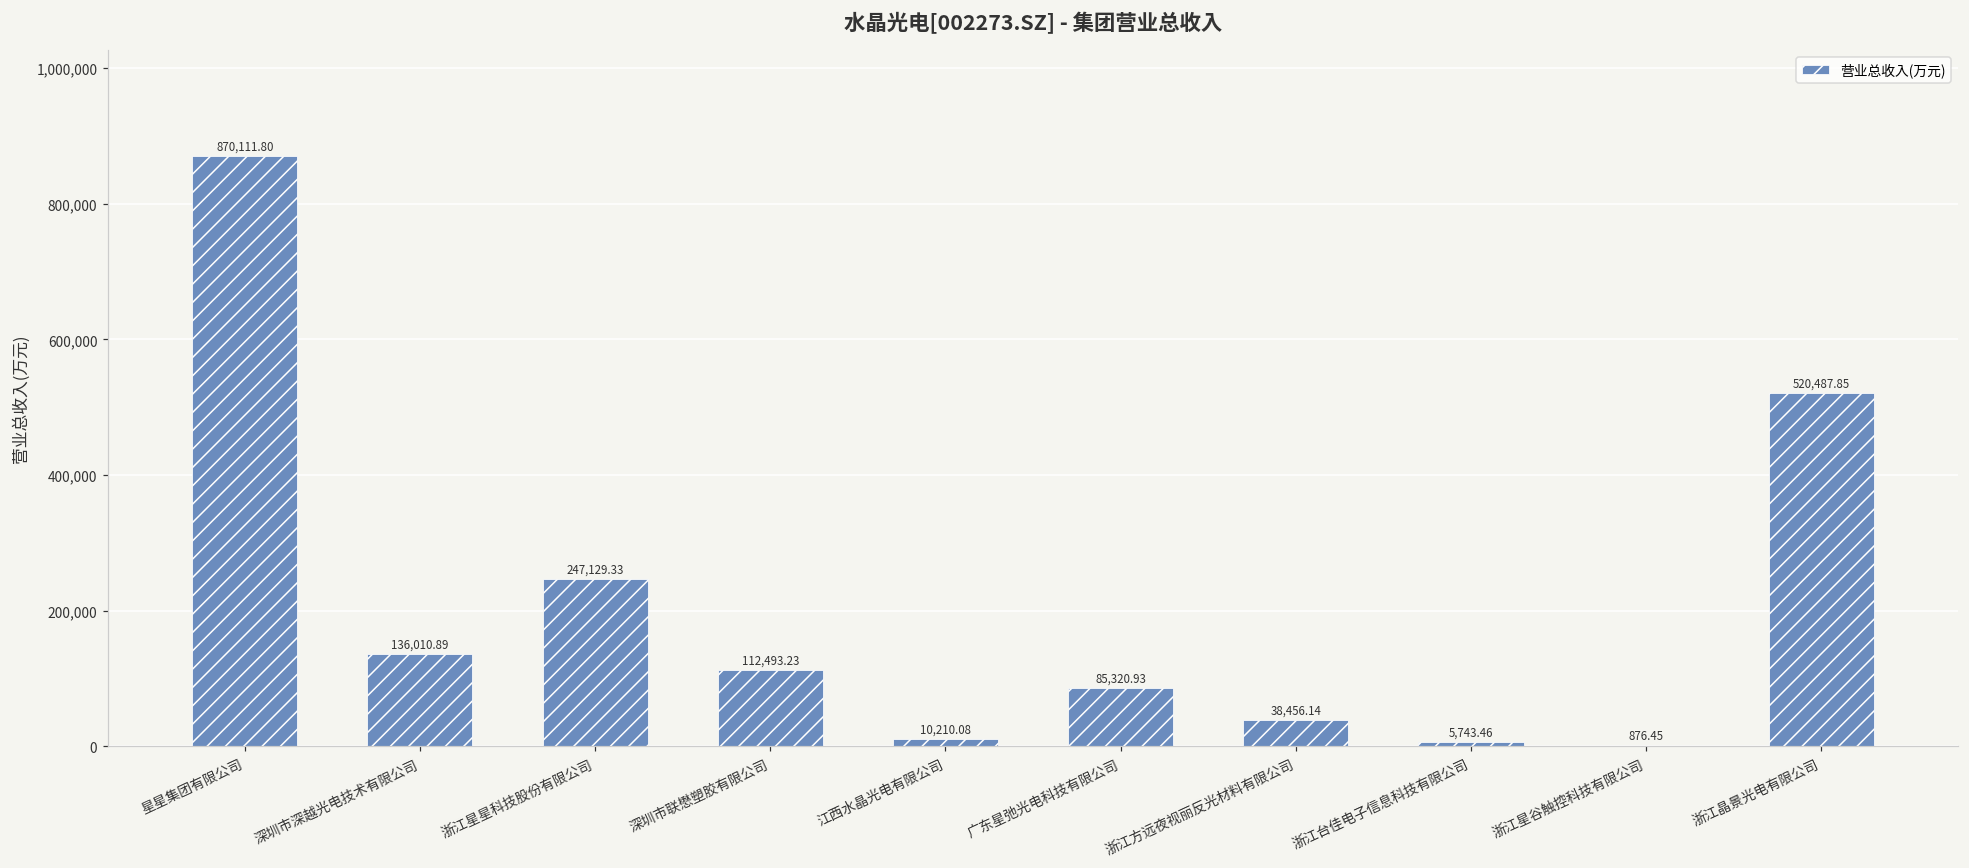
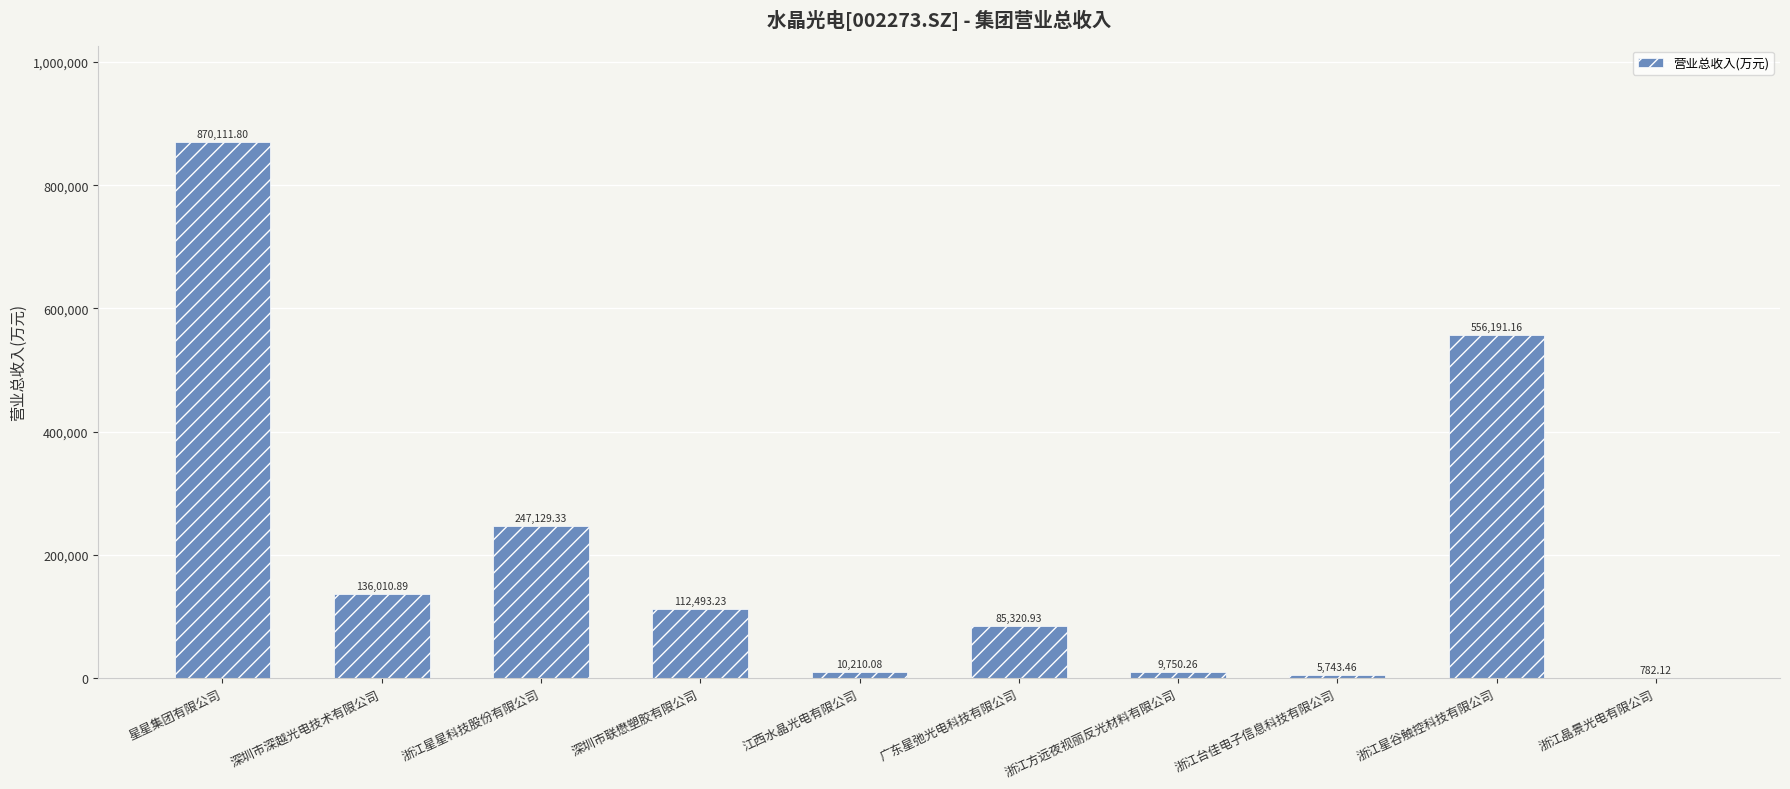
浙江方远夜视丽反光材料有限公司: 38,456.14 -> 9,750.26
浙江星谷触控科技有限公司: 876.45 -> 556,191.16
浙江晶景光电有限公司: 520,487.85 -> 782.12
